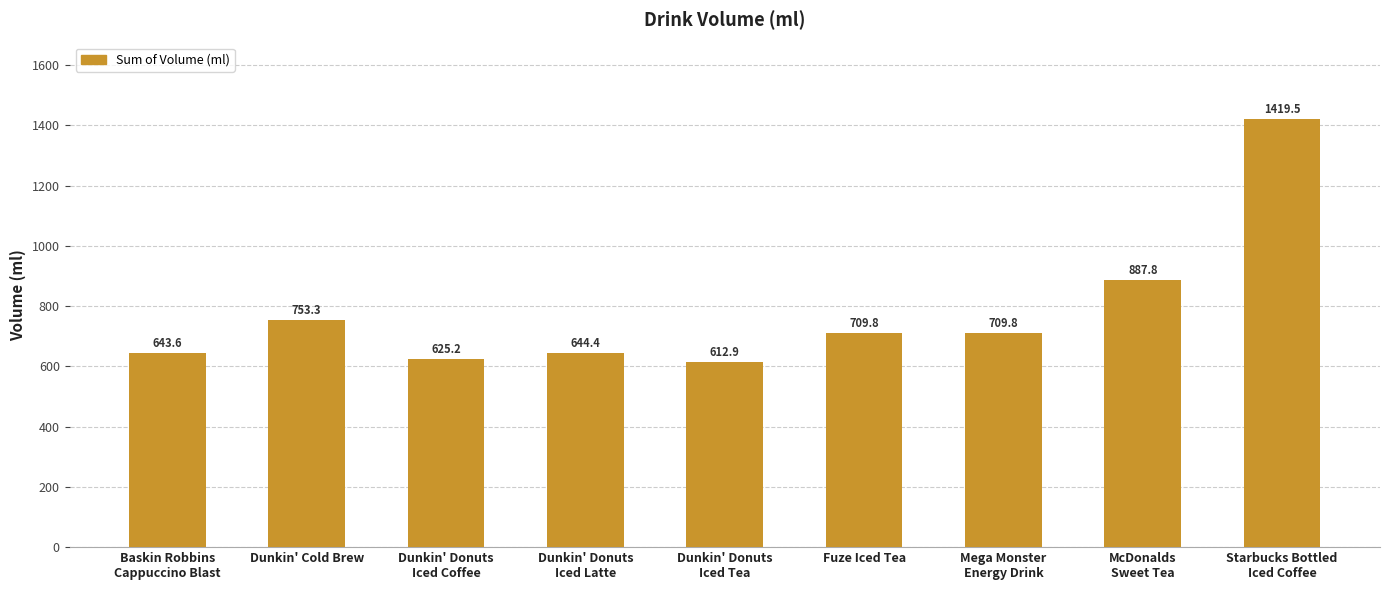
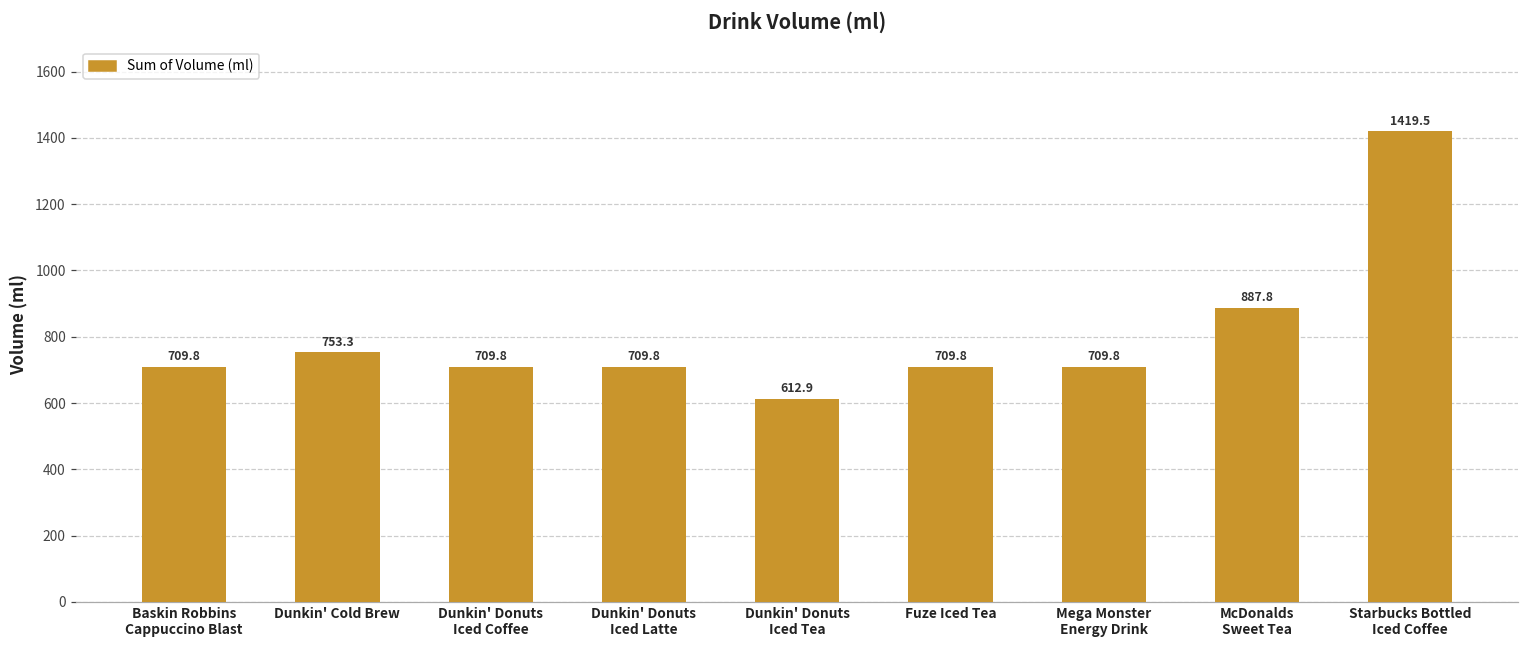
Baskin Robbins Cappuccino Blast: 643.6 -> 709.8
Dunkin' Donuts Iced Coffee: 625.2 -> 709.8
Dunkin' Donuts Iced Latte: 644.4 -> 709.8
